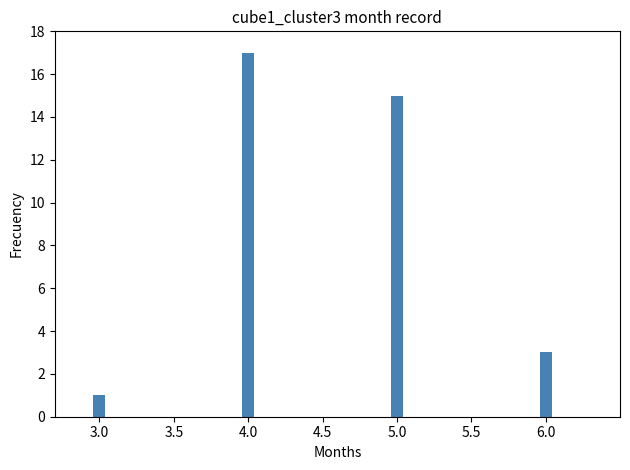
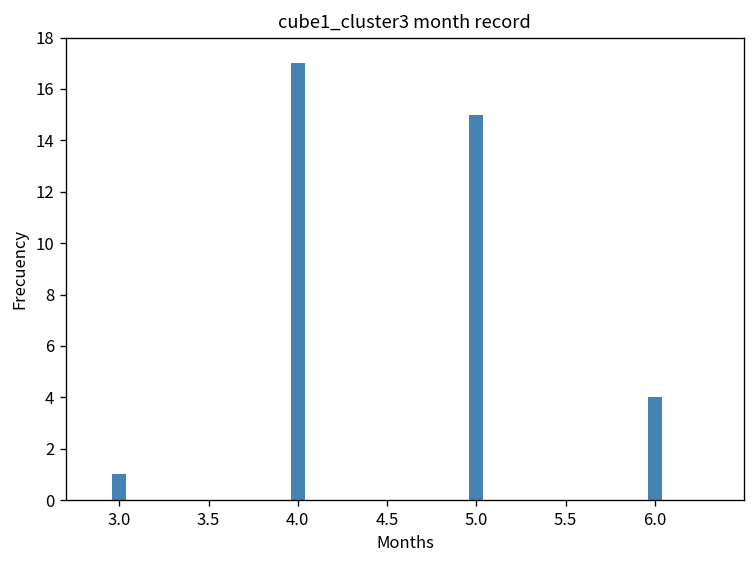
6.0: 3 -> 4
